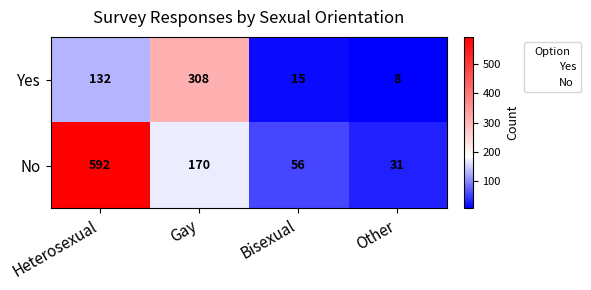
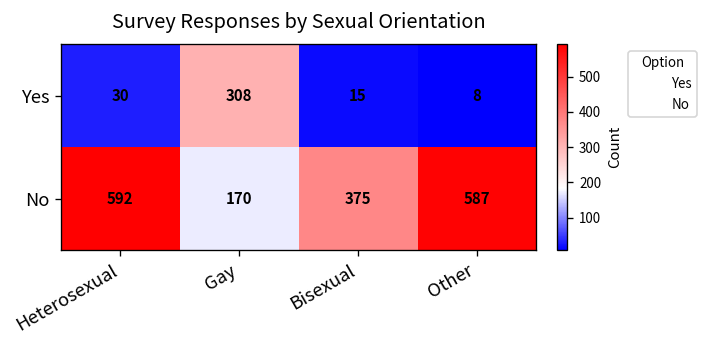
Yes, Heterosexual: 132 -> 30
No, Bisexual: 56 -> 375
No, Other: 31 -> 587
